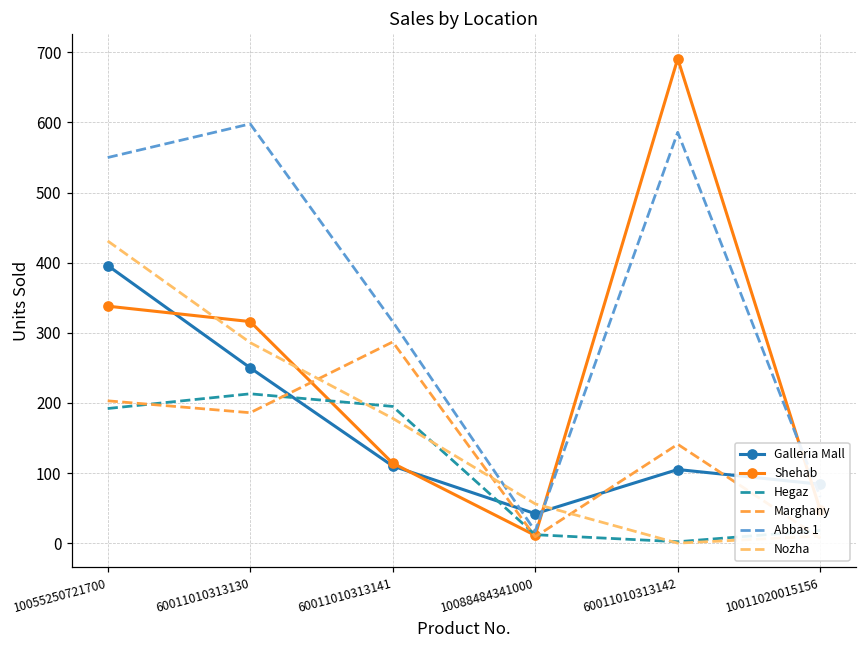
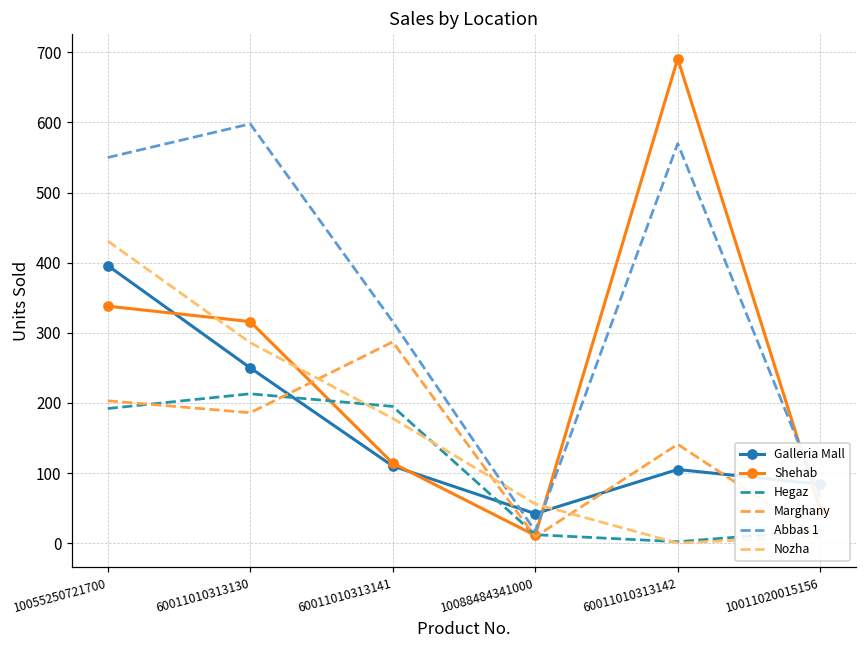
Abbas 1, 60011010313142: 590 -> 570
